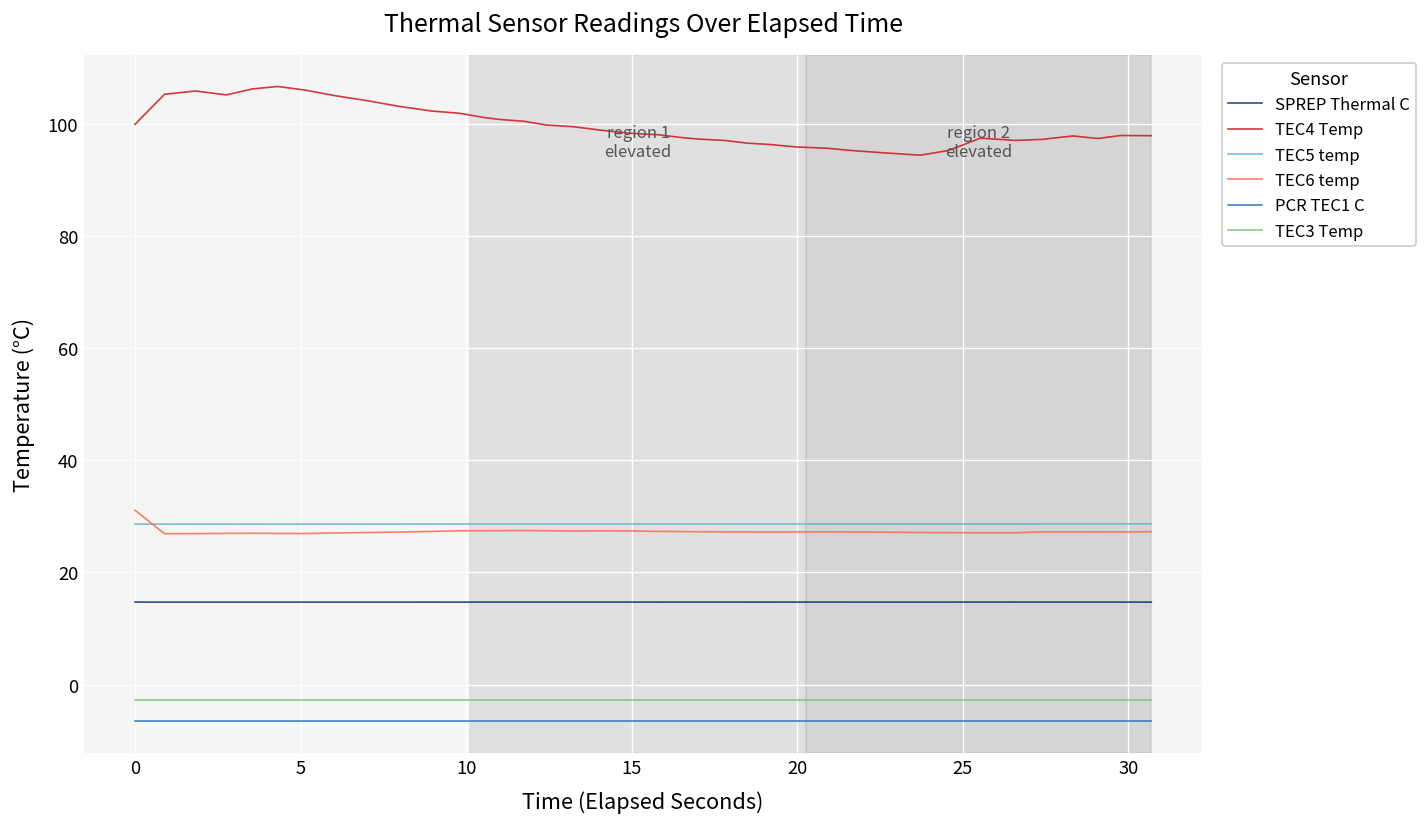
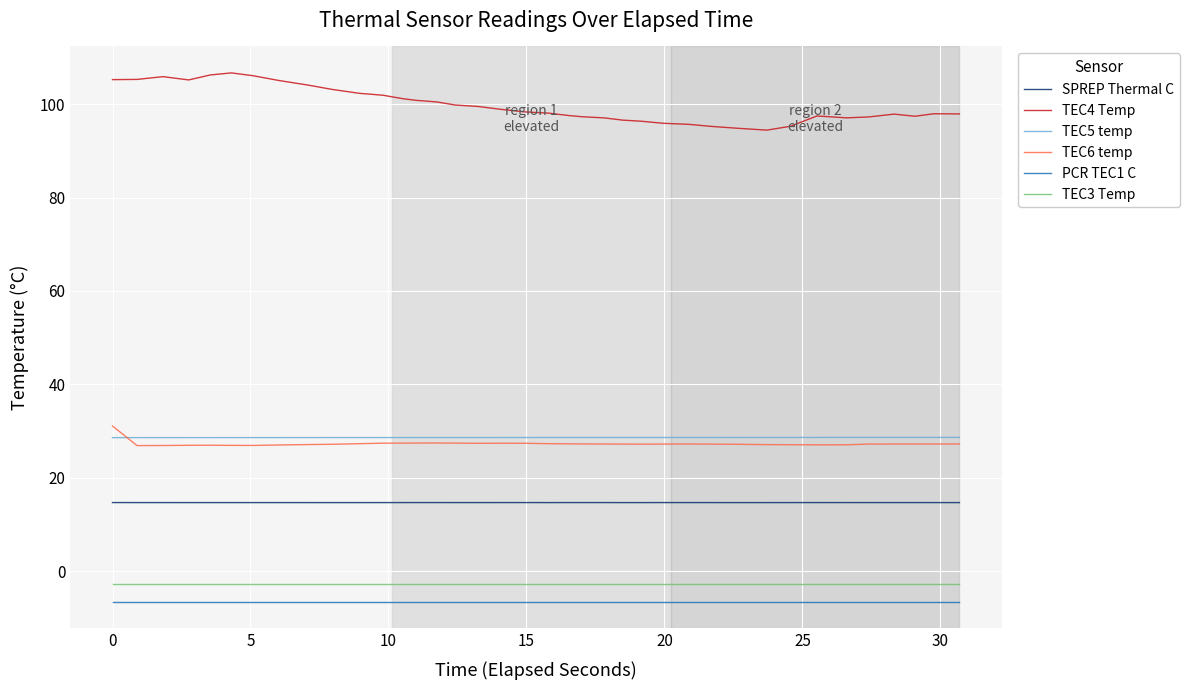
TEC4 Temp, 0: 100 -> 105
